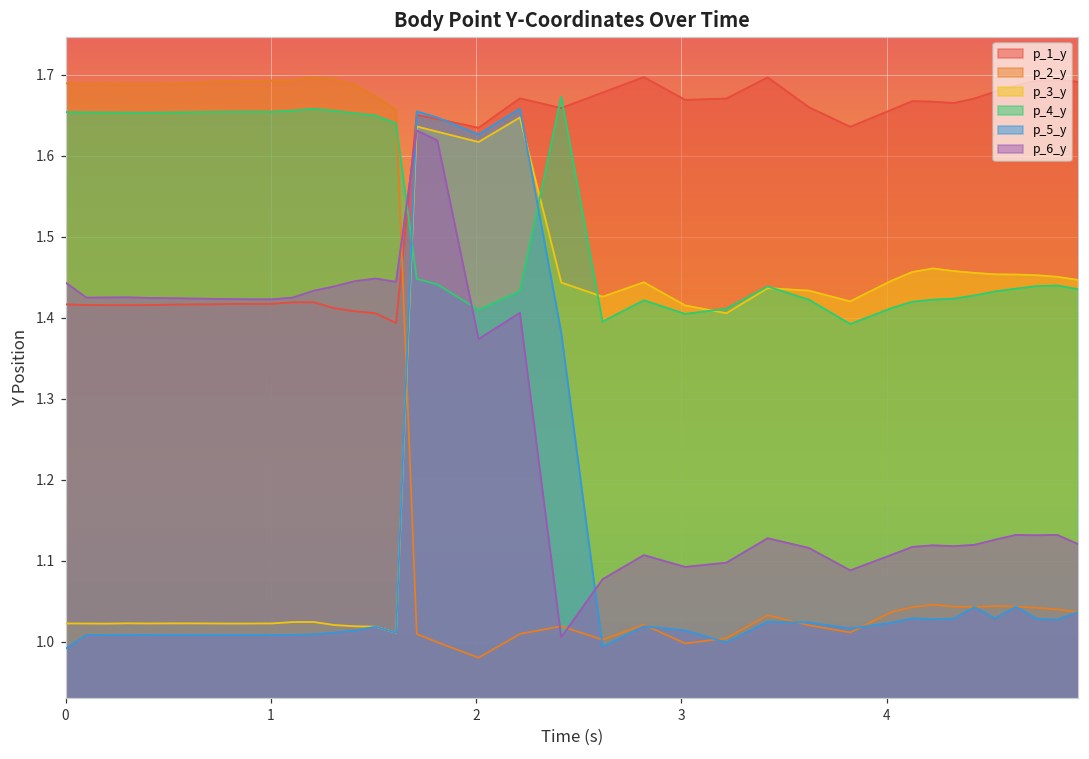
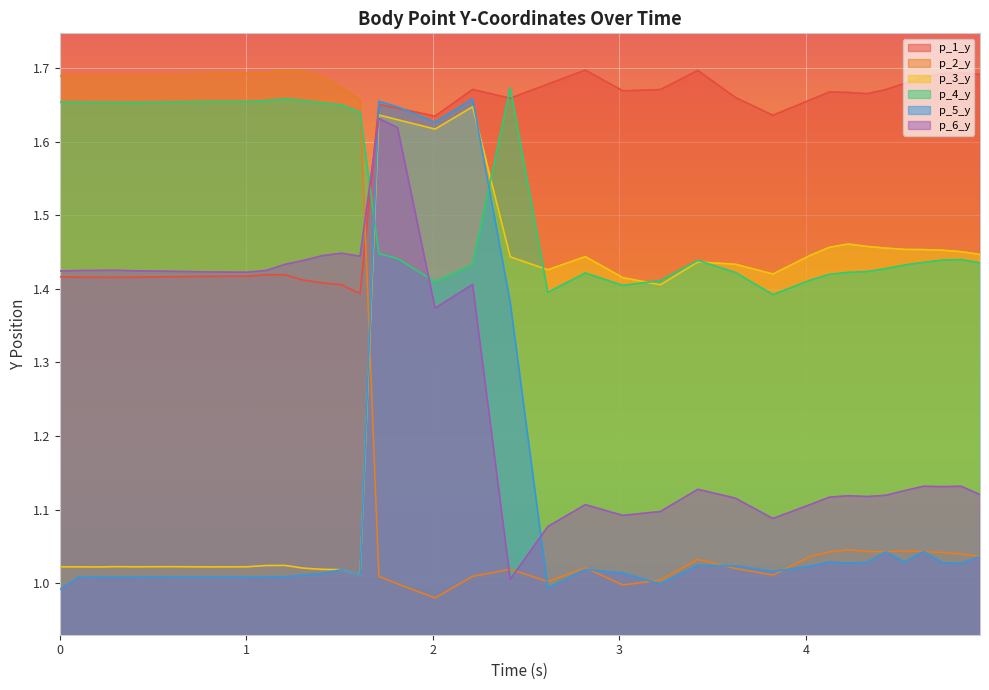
p_6_y, 0: 1.44 -> 1.42
